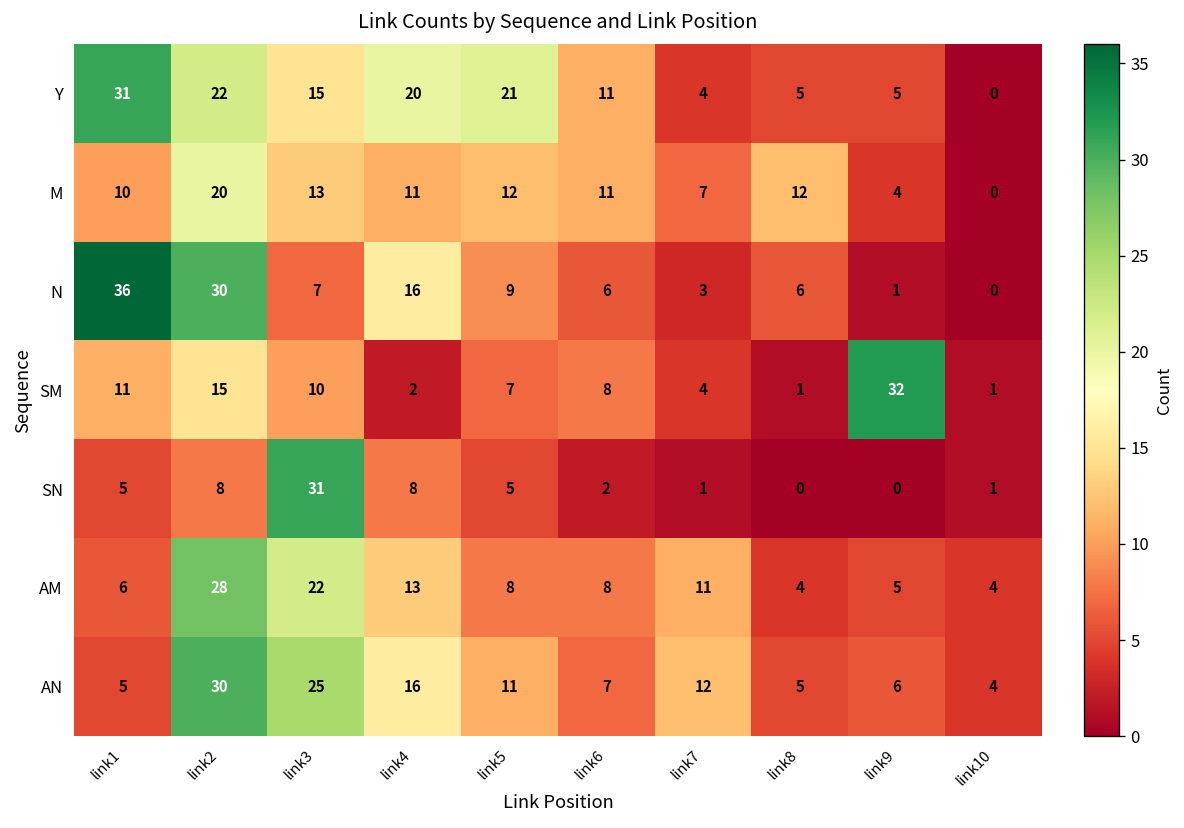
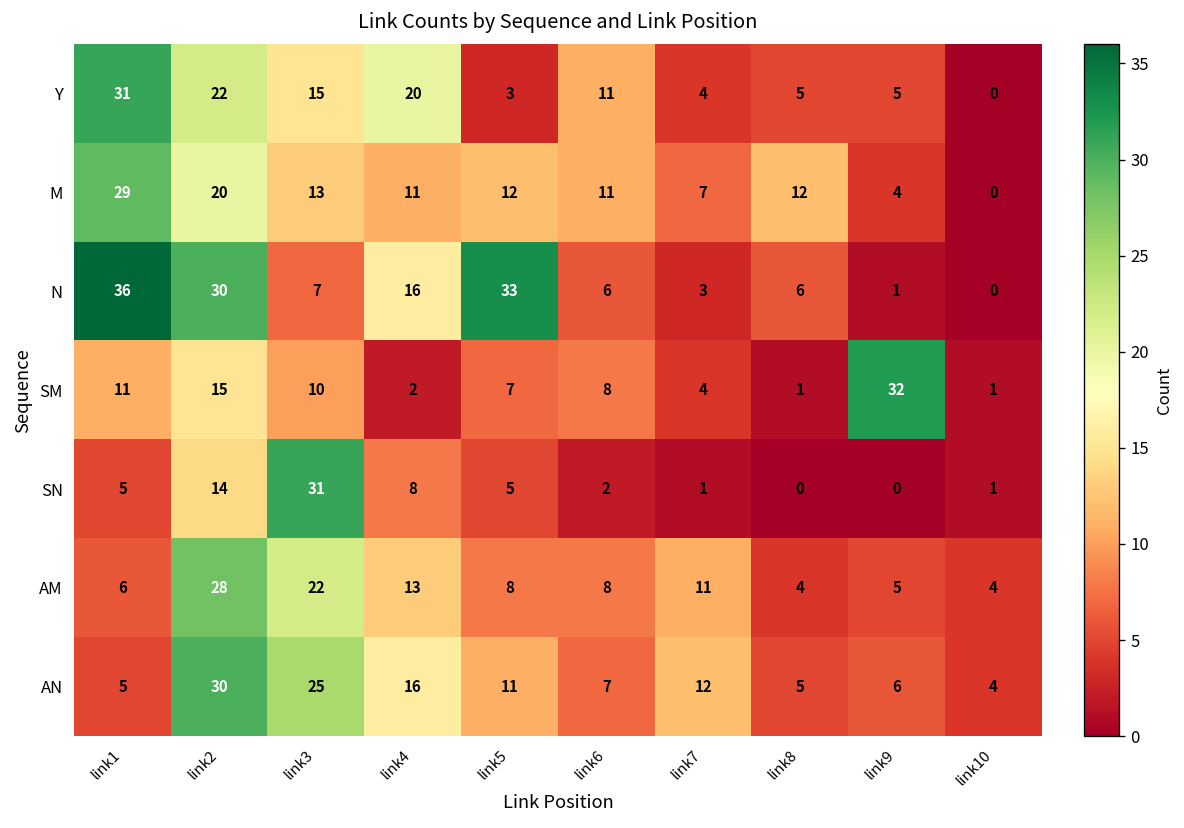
Y, link5: 21 -> 3
M, link1: 10 -> 29
N, link5: 9 -> 33
SN, link2: 8 -> 14
